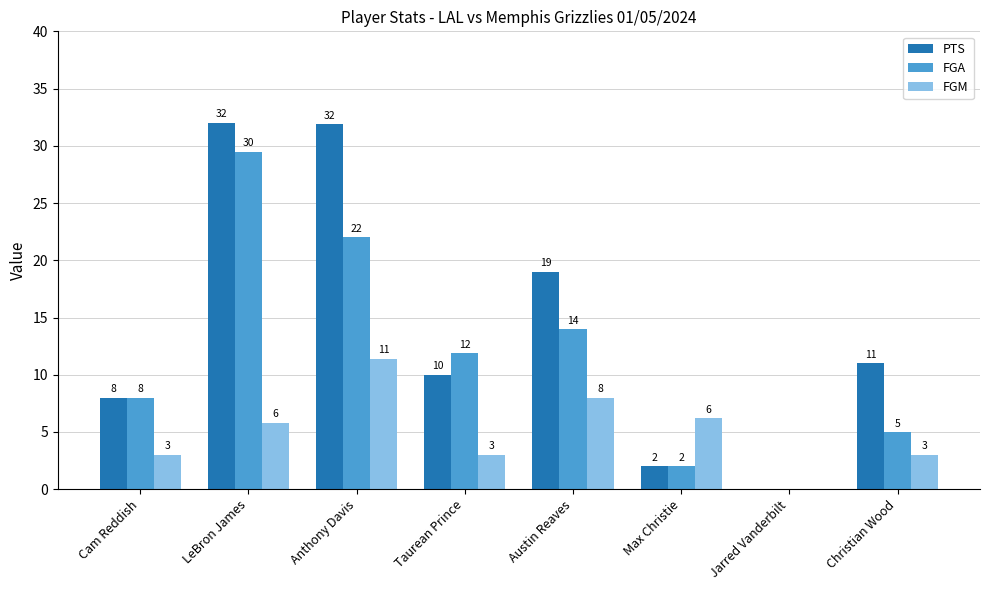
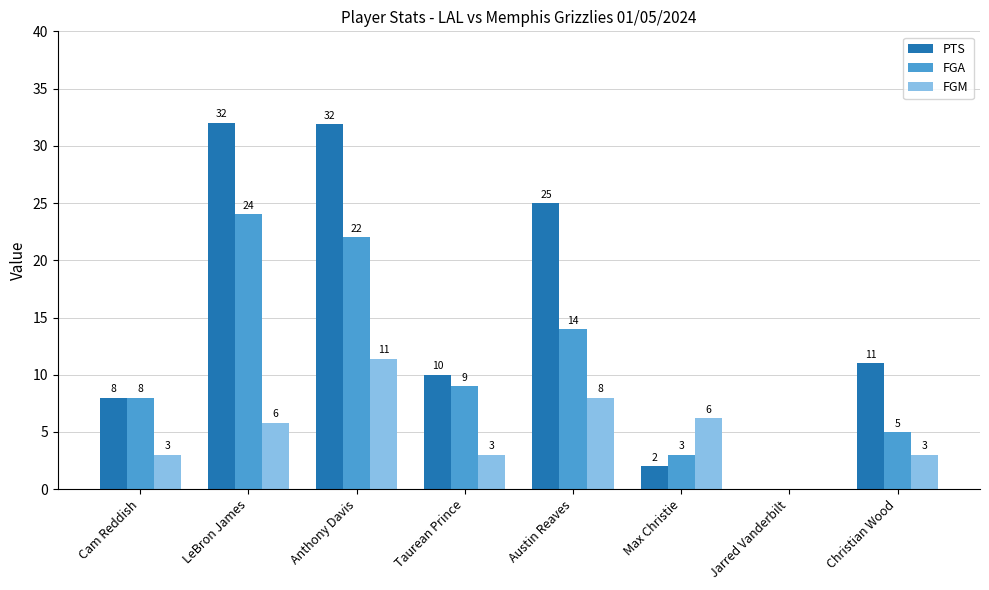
FGA, LeBron James: 30 -> 24
FGA, Taurean Prince: 12 -> 9
PTS, Austin Reaves: 19 -> 25
FGA, Max Christie: 2 -> 3
